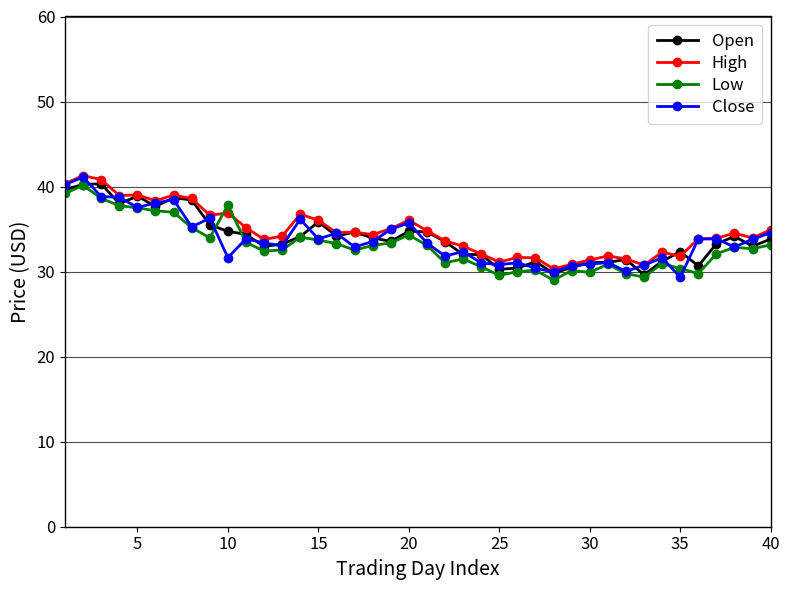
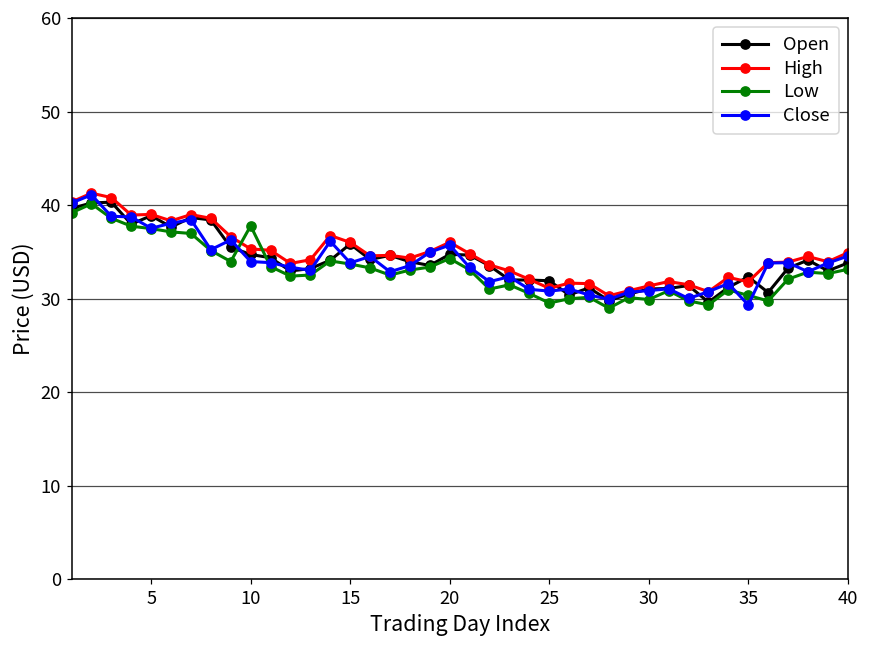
High, 10: 37 -> 35
Close, 10: 32 -> 34
Open, 25: 30 -> 32
